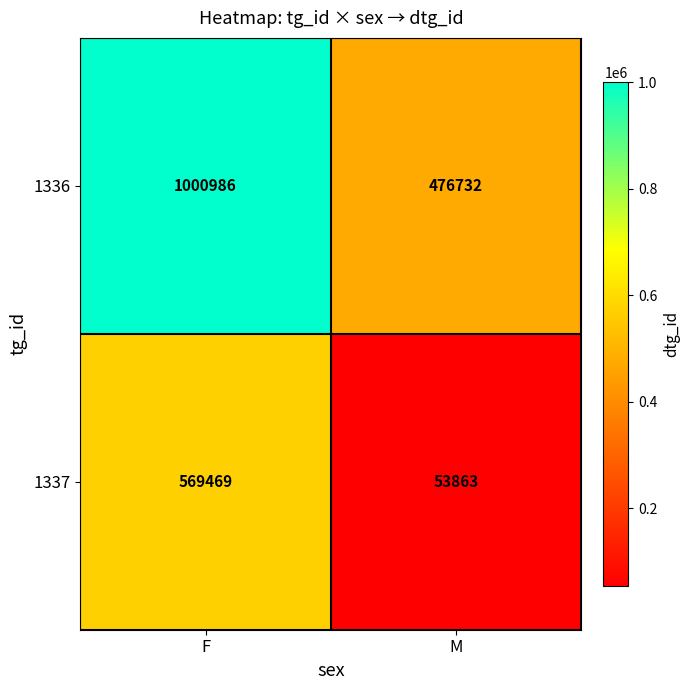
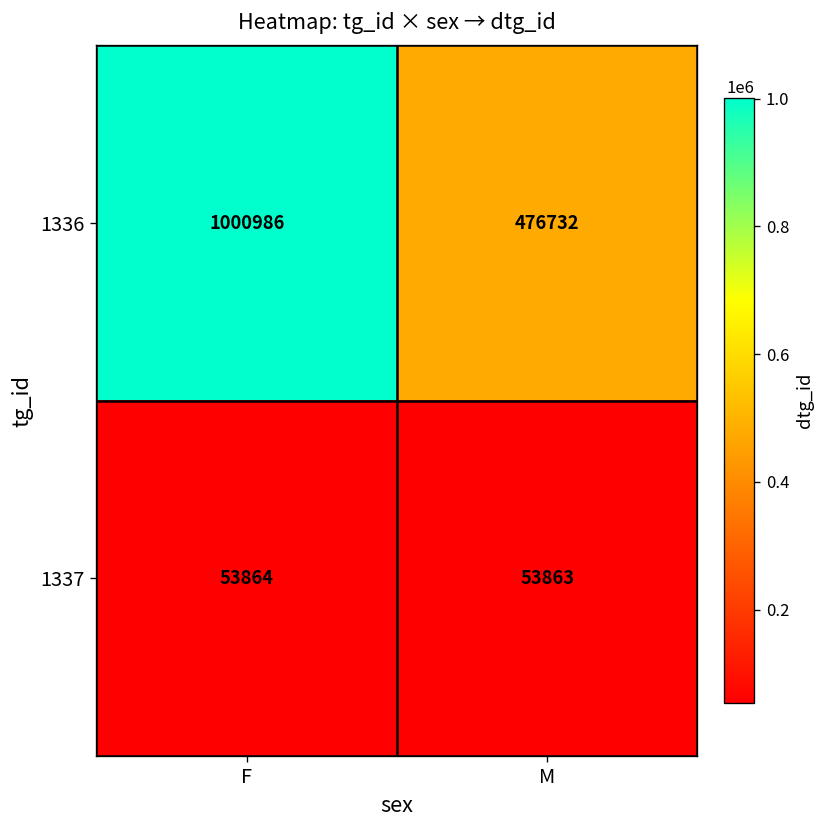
1337, F: 569469 -> 53864
